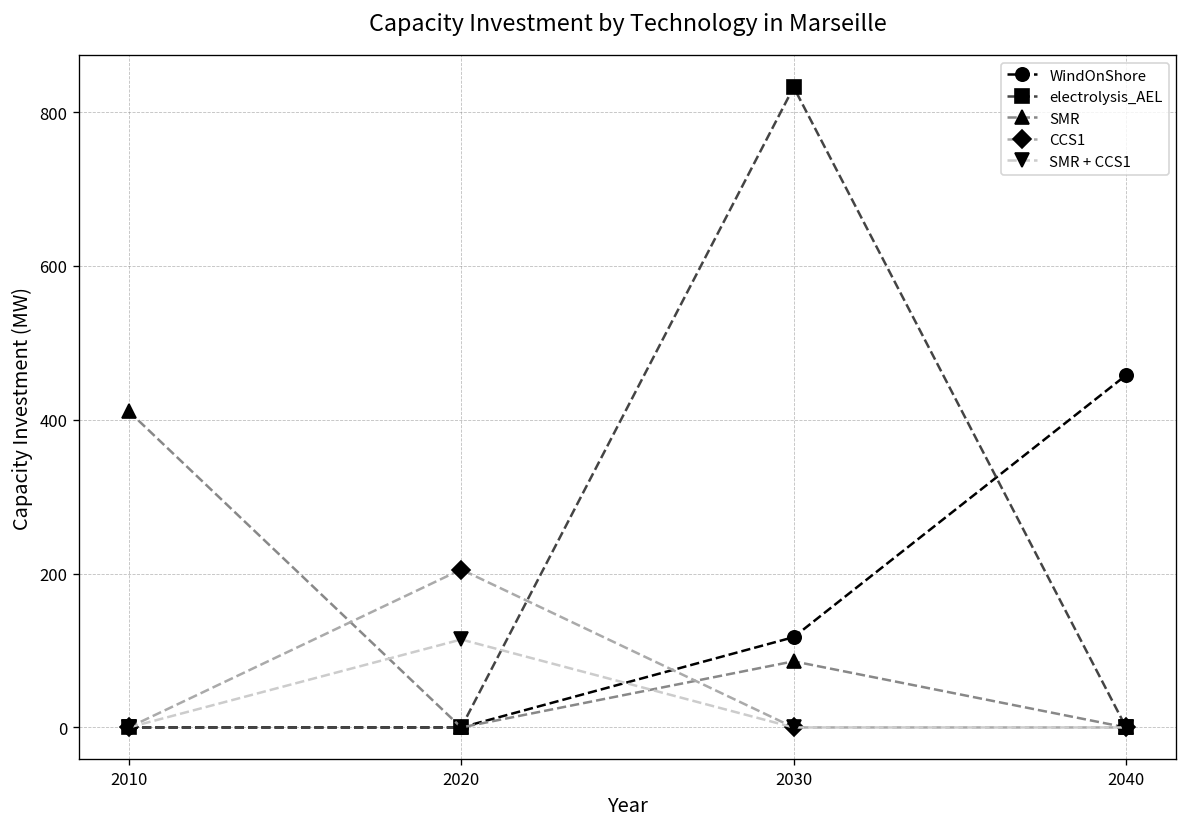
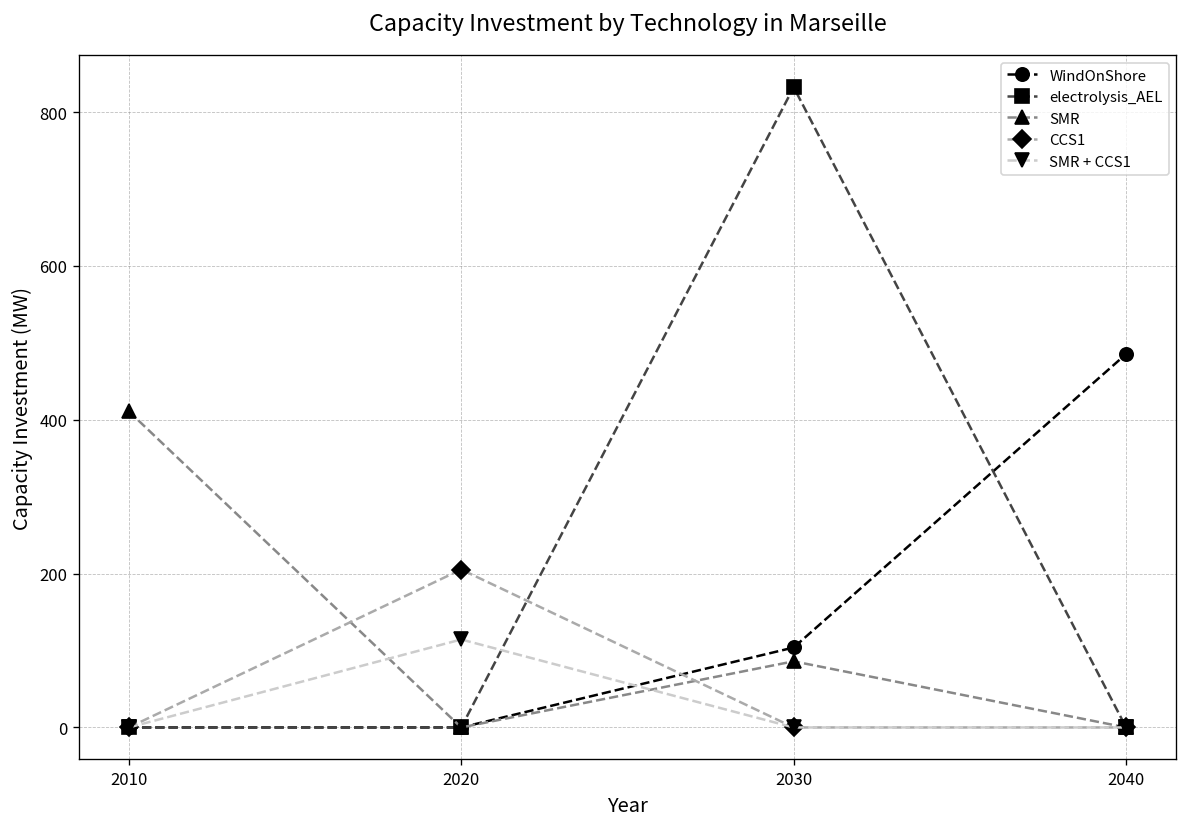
WindOnShore, 2030: 120 -> 100
WindOnShore, 2040: 460 -> 490
